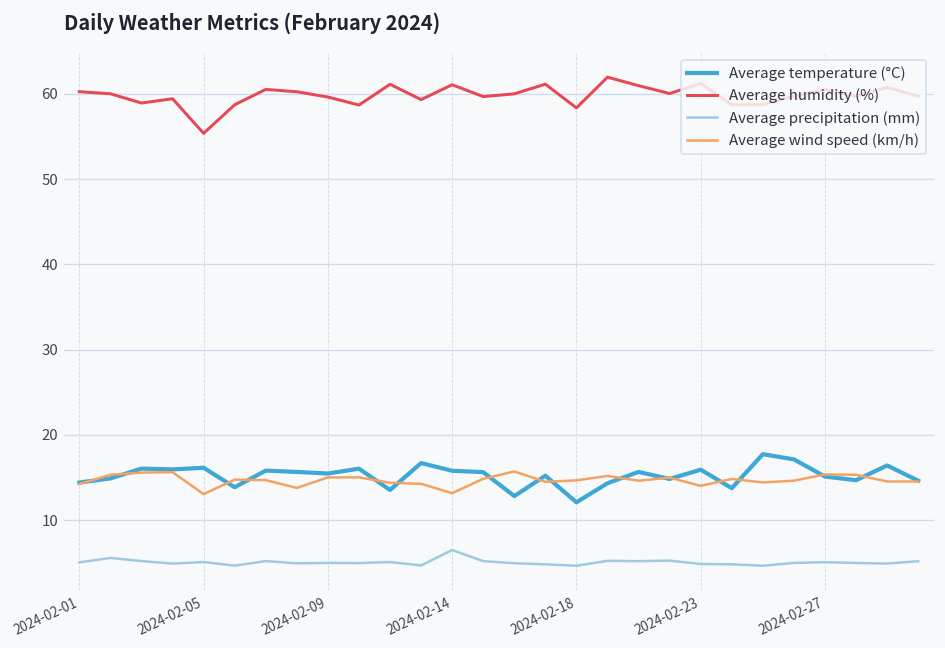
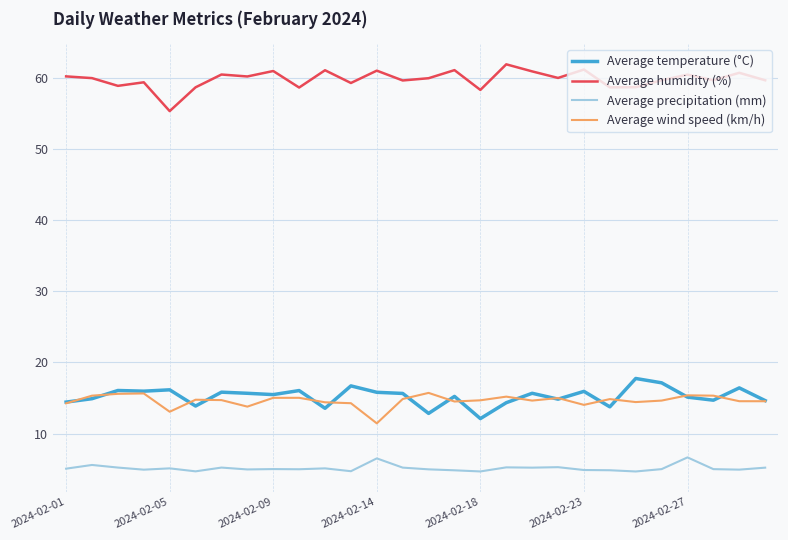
Average humidity (%), 2024-02-09: 60 -> 61
Average wind speed (km/h), 2024-02-14: 13 -> 11
Average precipitation (mm), 2024-02-27: 5 -> 7
